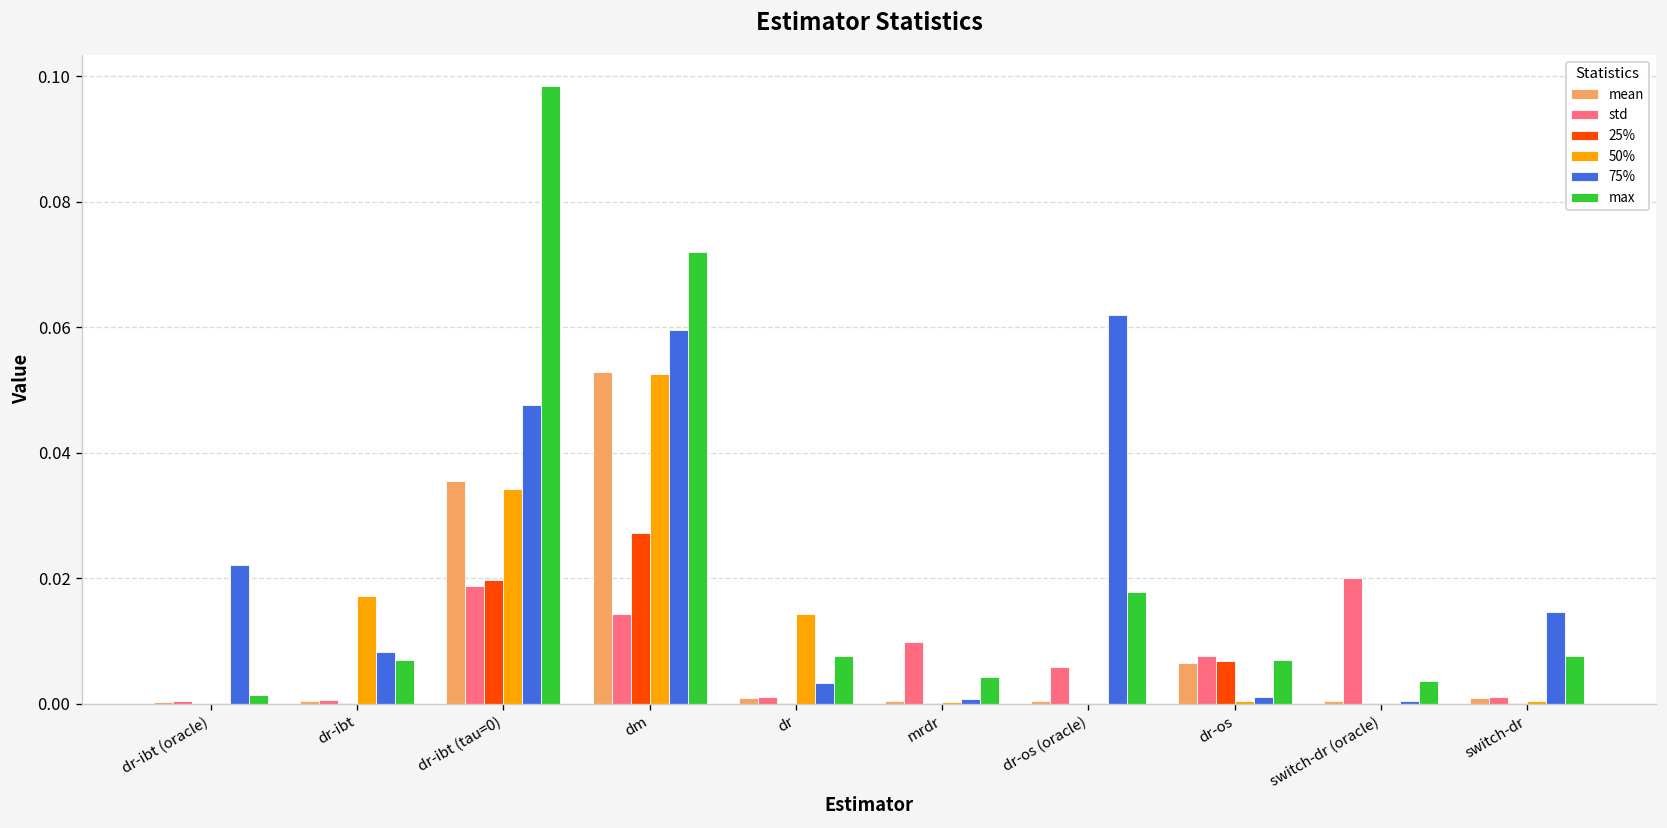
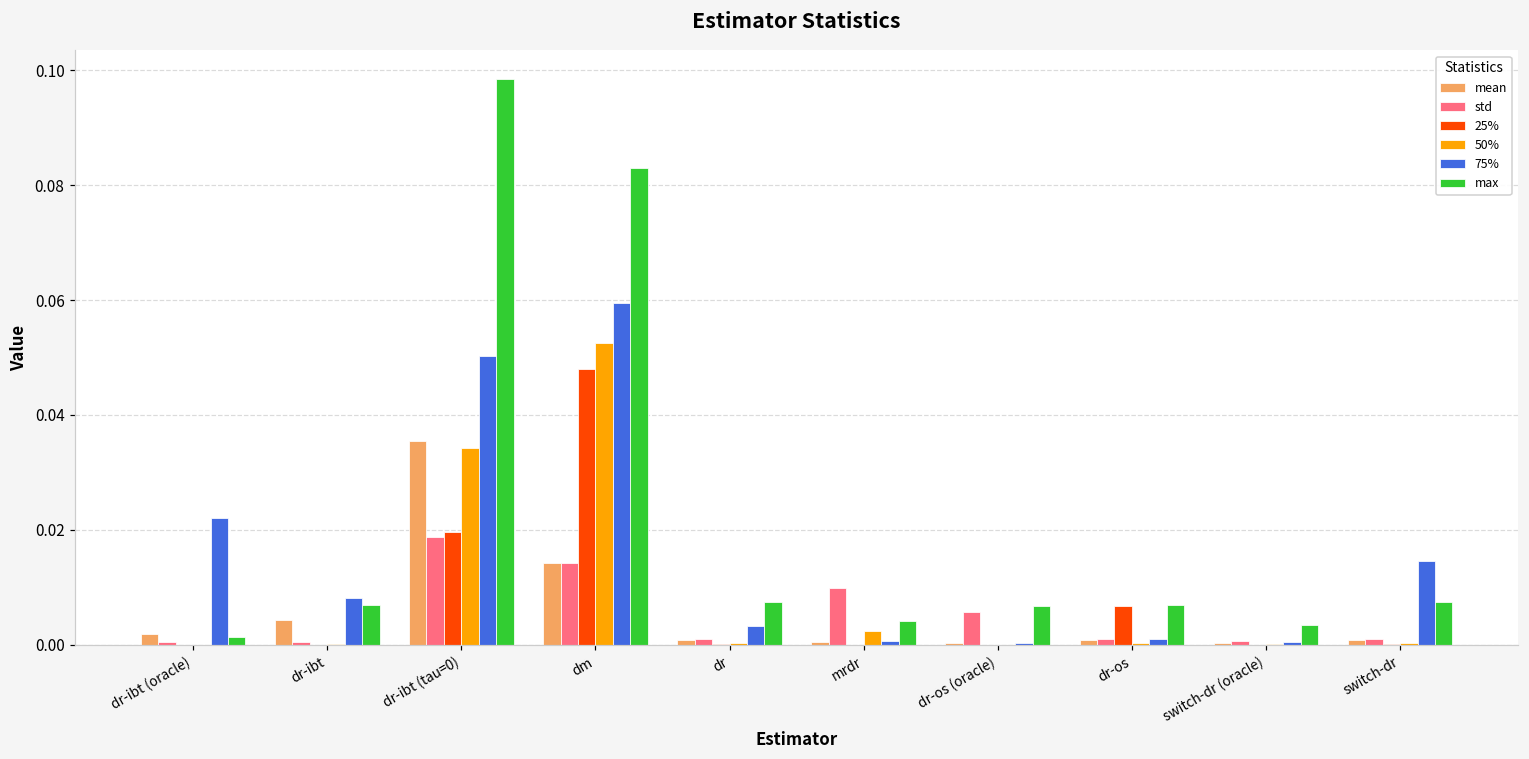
mean, dr-ibt (oracle): 0.000 -> 0.002
mean, dr-ibt: 0.000 -> 0.004
50%, dr-ibt: 0.017 -> 0.000
75%, dr-ibt (tau=0): 0.048 -> 0.050
mean, dm: 0.053 -> 0.014
25%, dm: 0.027 -> 0.048
max, dm: 0.072 -> 0.083
50%, dr: 0.014 -> 0.000
50%, mrdr: 0.000 -> 0.002
75%, dr-os (oracle): 0.062 -> 0.000
max, dr-os (oracle): 0.018 -> 0.007
mean, dr-os: 0.006 -> 0.001
std, dr-os: 0.008 -> 0.001
std, switch-dr (oracle): 0.020 -> 0.001
